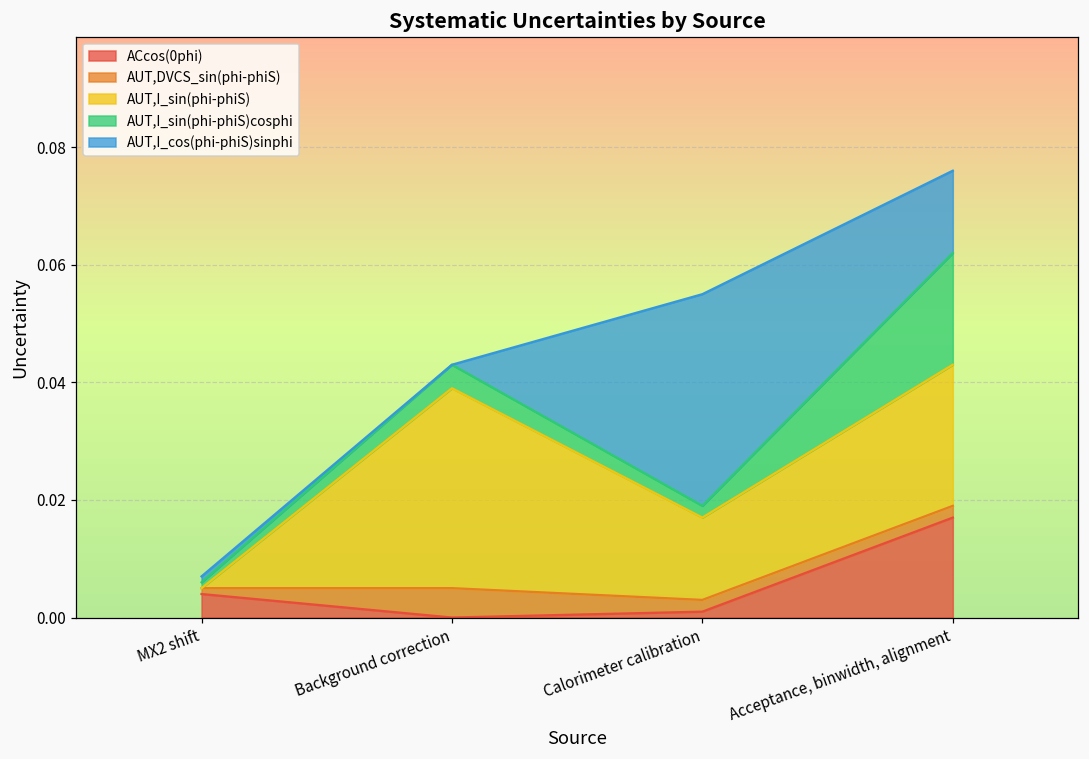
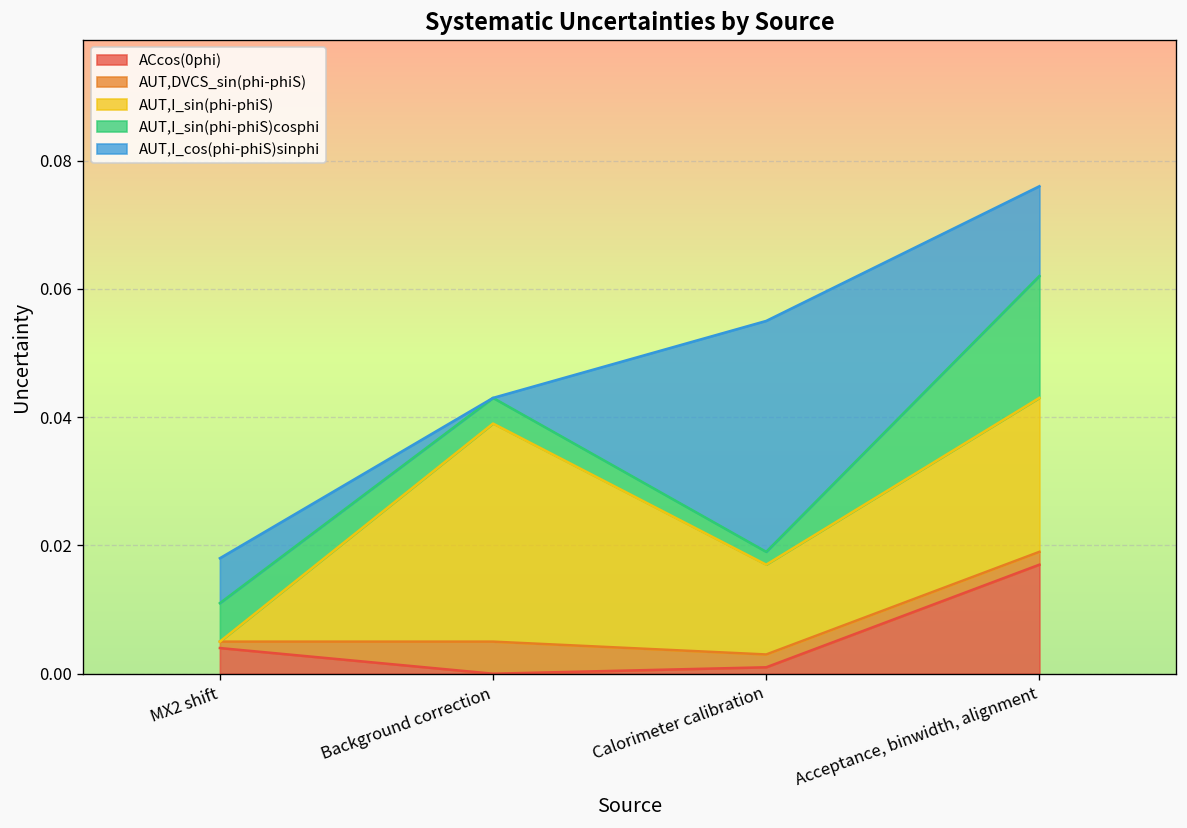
AUT,I_sin(phi-phiS)cosphi, MX2 shift: 0.001 -> 0.006
AUT,I_cos(phi-phiS)sinphi, MX2 shift: 0.001 -> 0.007
